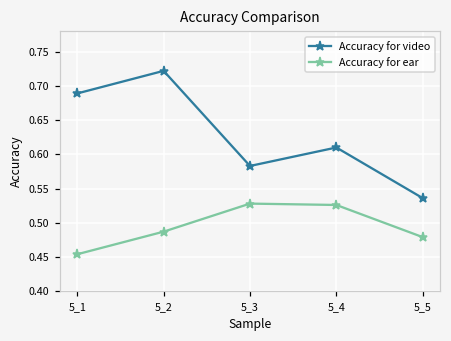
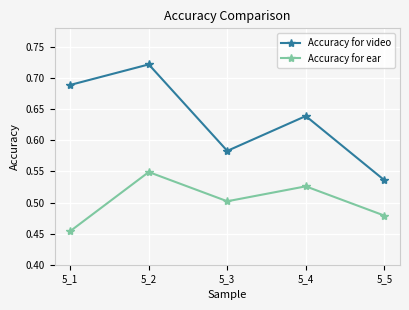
Accuracy for ear, 5_2: 0.49 -> 0.55
Accuracy for ear, 5_3: 0.53 -> 0.50
Accuracy for video, 5_4: 0.61 -> 0.64
